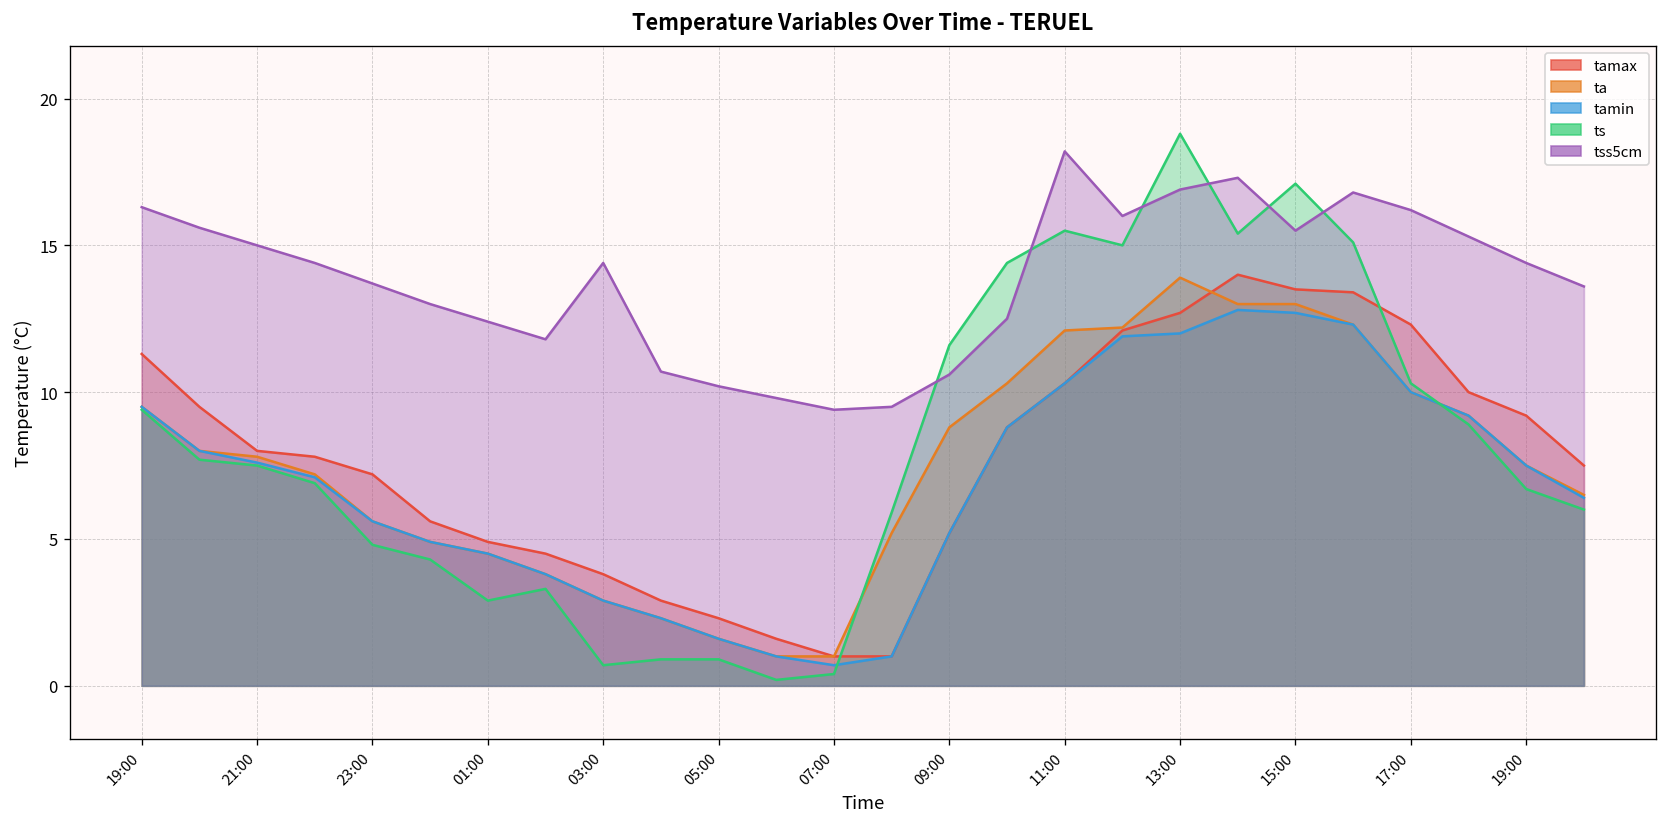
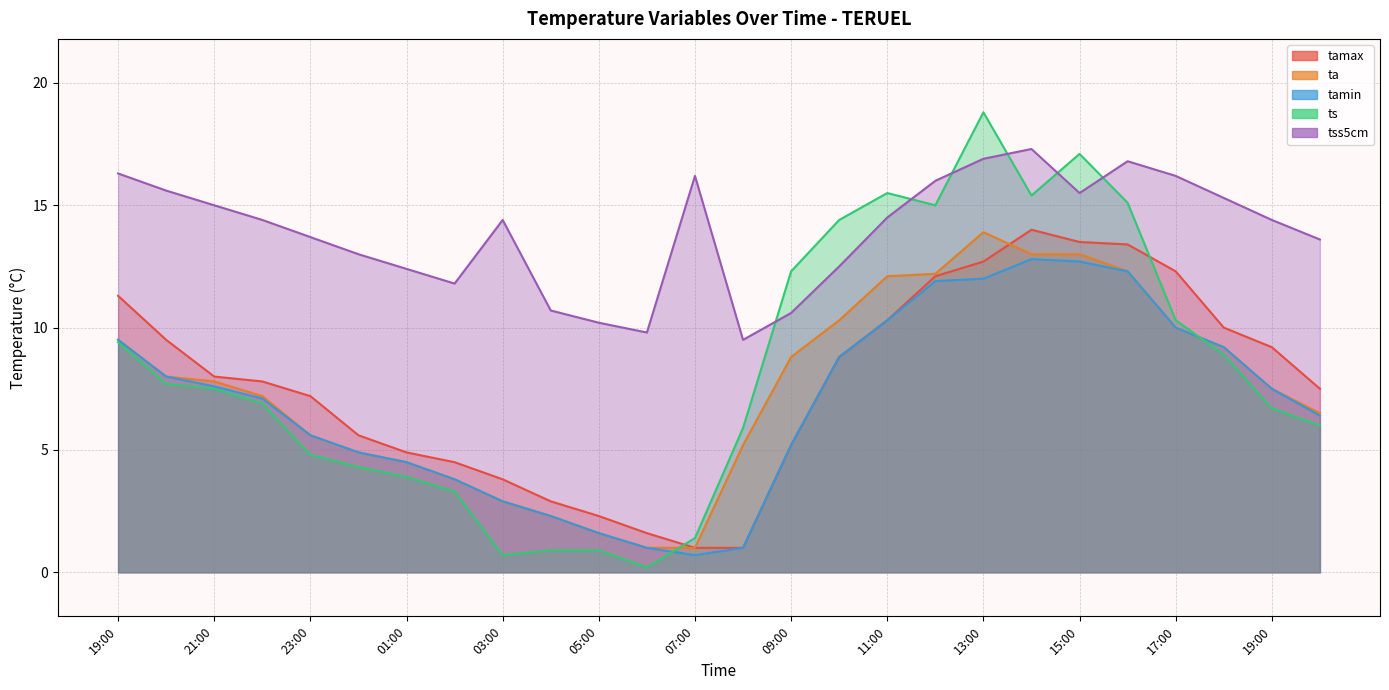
ts, 01:00: 2.9 -> 3.9
ts, 07:00: 0.4 -> 1.4
tss5cm, 07:00: 9.4 -> 16.2
ts, 09:00: 11.6 -> 12.3
tss5cm, 11:00: 18.2 -> 14.5
